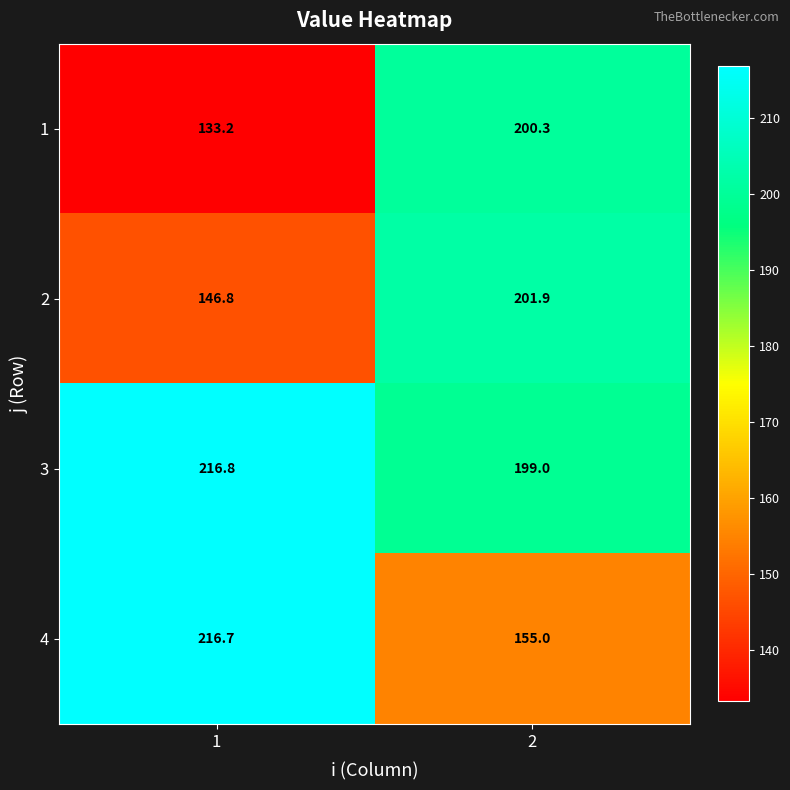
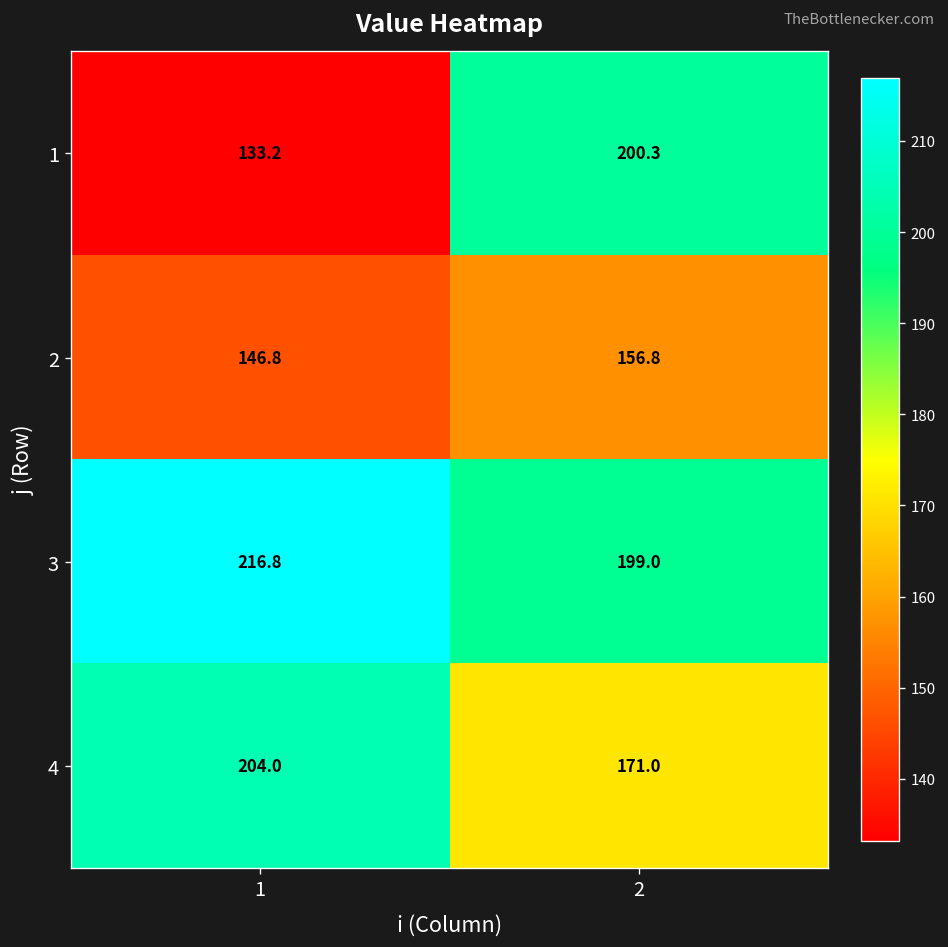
2, 2: 201.9 -> 156.8
4, 1: 216.7 -> 204.0
4, 2: 155.0 -> 171.0
